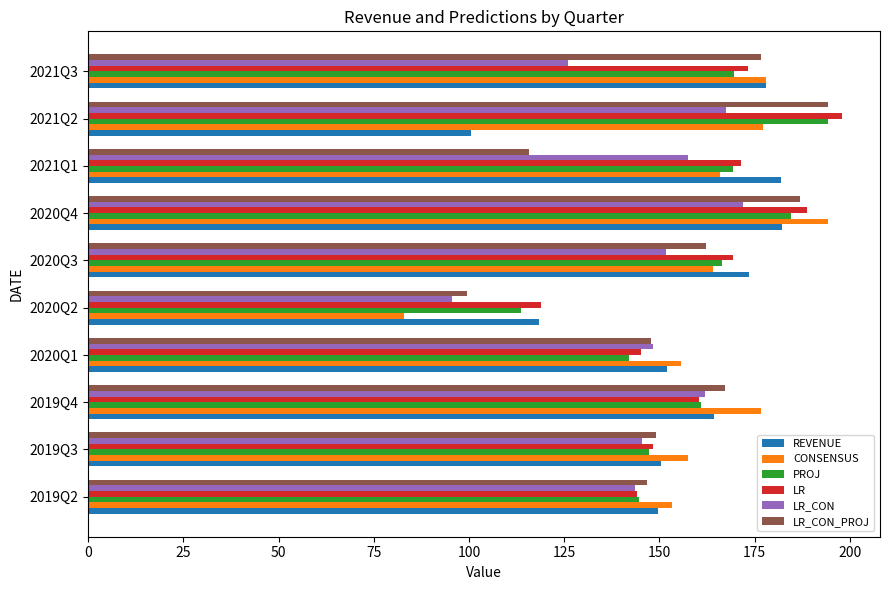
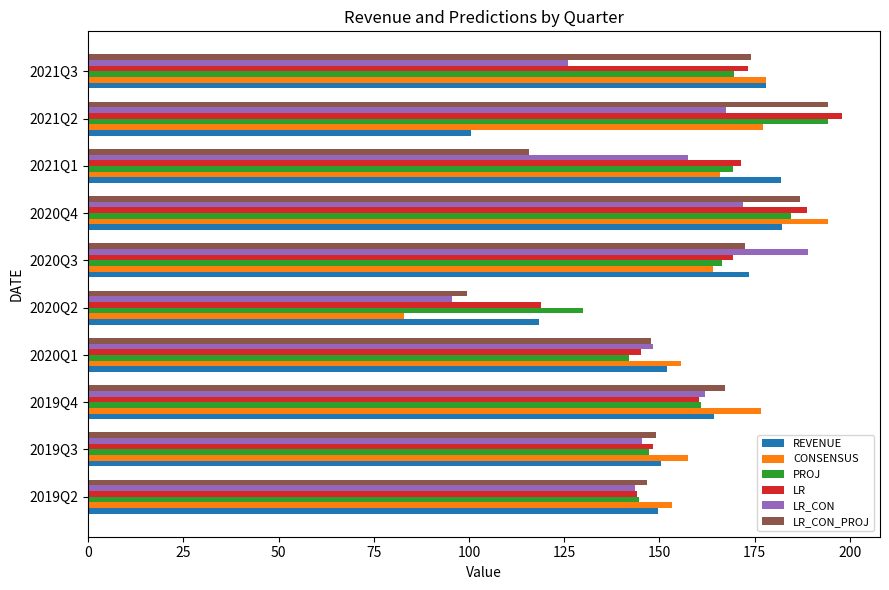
LR_CON_PROJ, 2021Q3: 177 -> 174
LR_CON_PROJ, 2020Q3: 162 -> 173
LR_CON, 2020Q3: 152 -> 189
PROJ, 2020Q2: 114 -> 130
